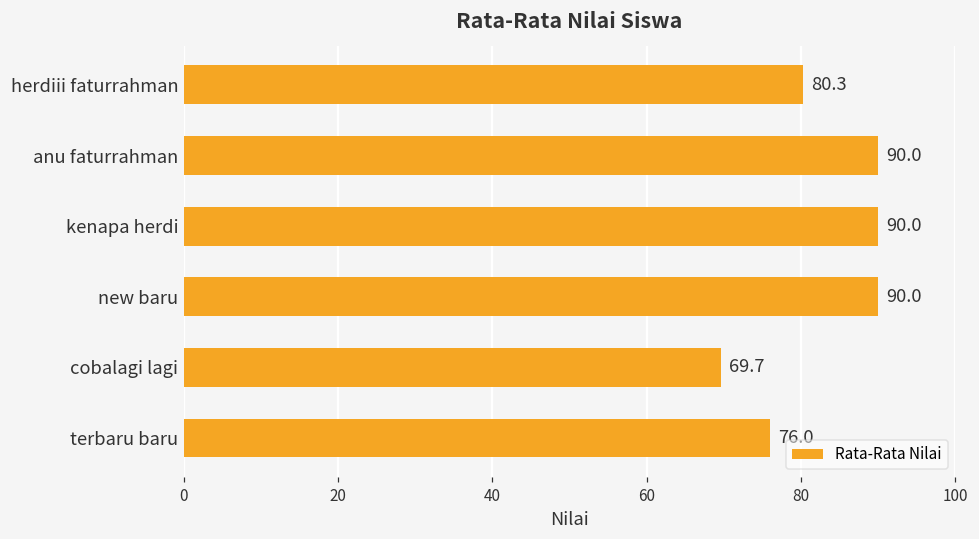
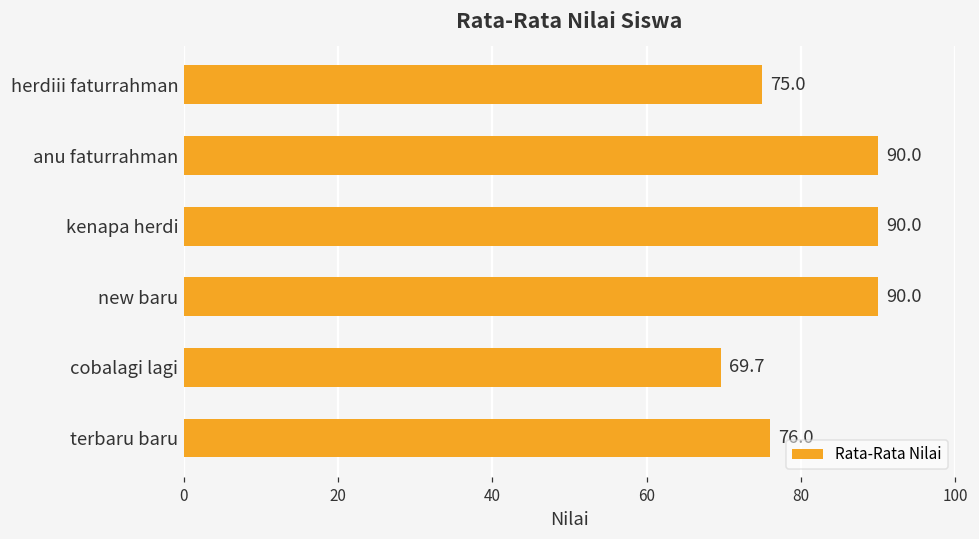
herdiii faturrahman: 80.3 -> 75.0
